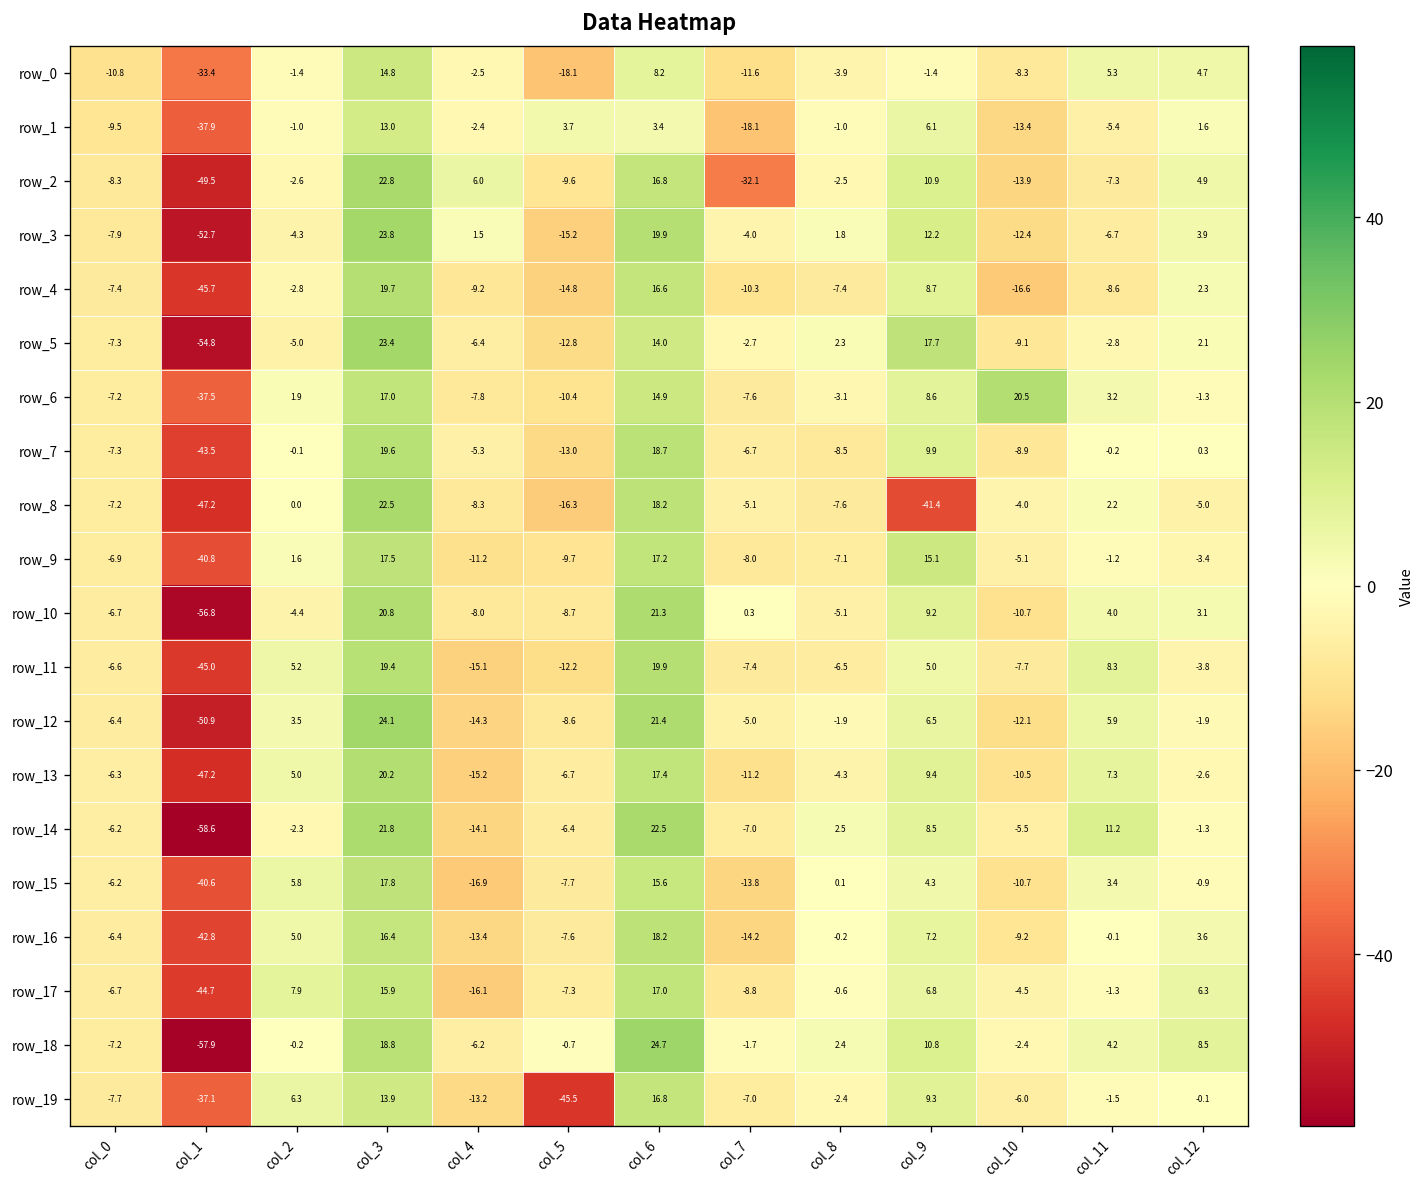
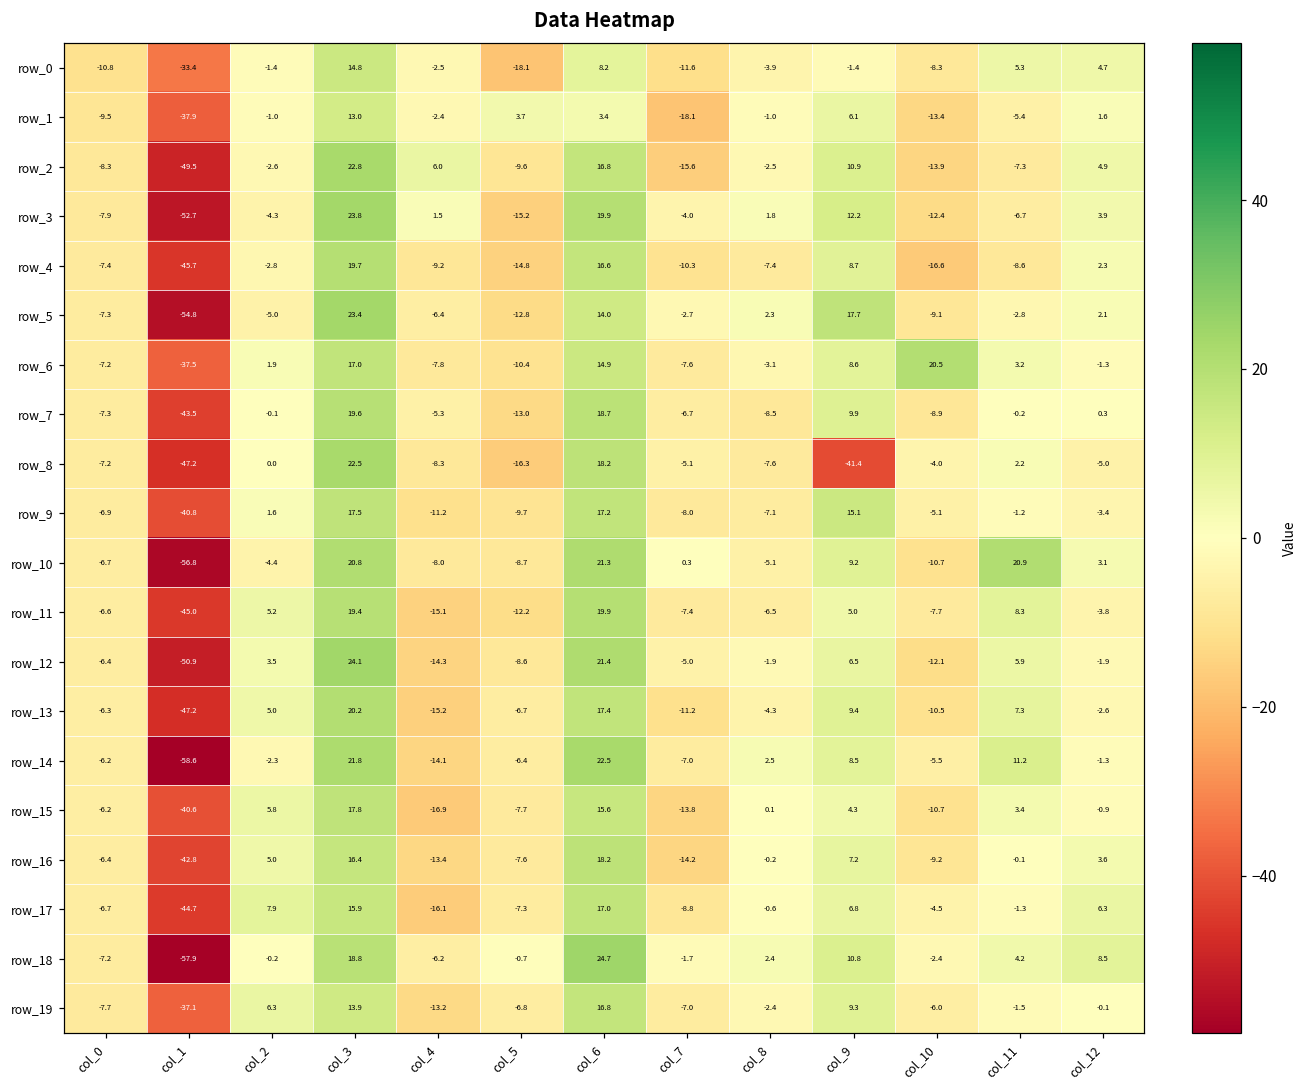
row_2, col_7: -32.1 -> -15.6
row_10, col_11: 4.0 -> 20.9
row_19, col_5: -45.5 -> -6.8
